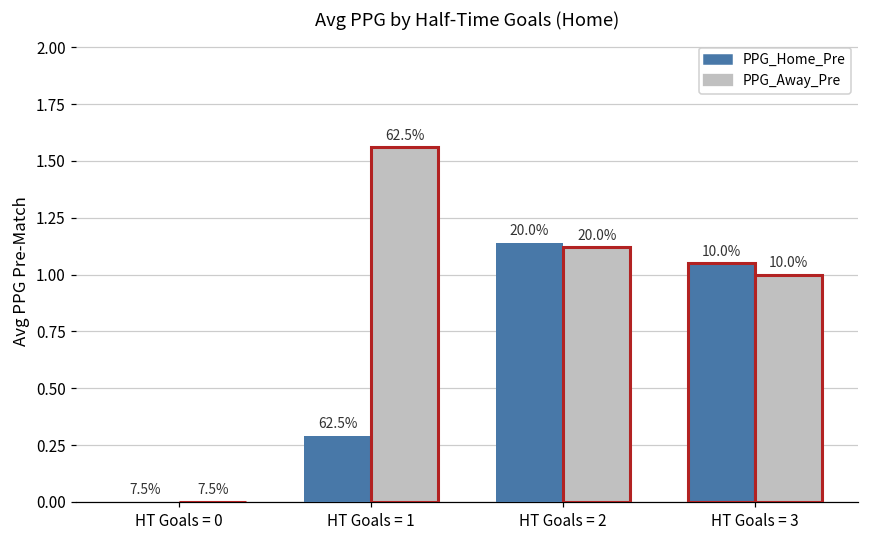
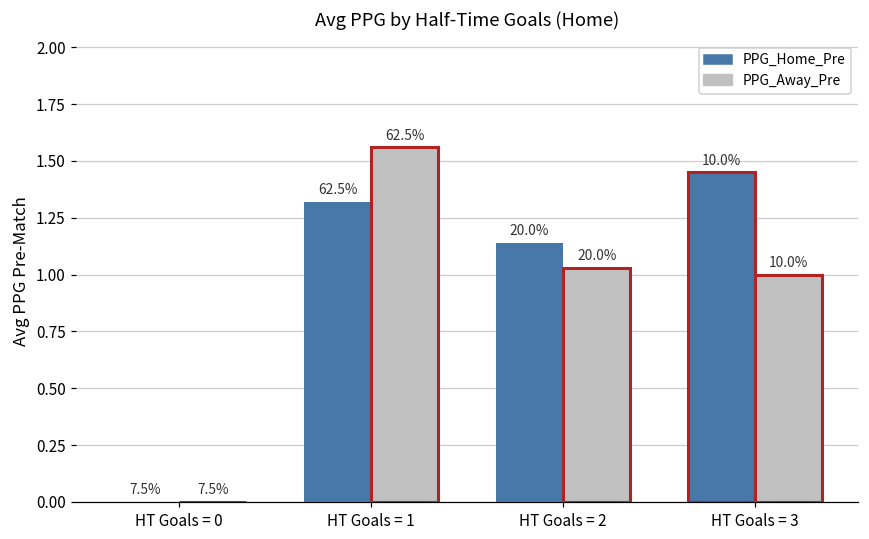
PPG_Home_Pre, HT Goals = 1: 0.29 -> 1.32
PPG_Away_Pre, HT Goals = 2: 1.12 -> 1.03
PPG_Home_Pre, HT Goals = 3: 1.05 -> 1.45
